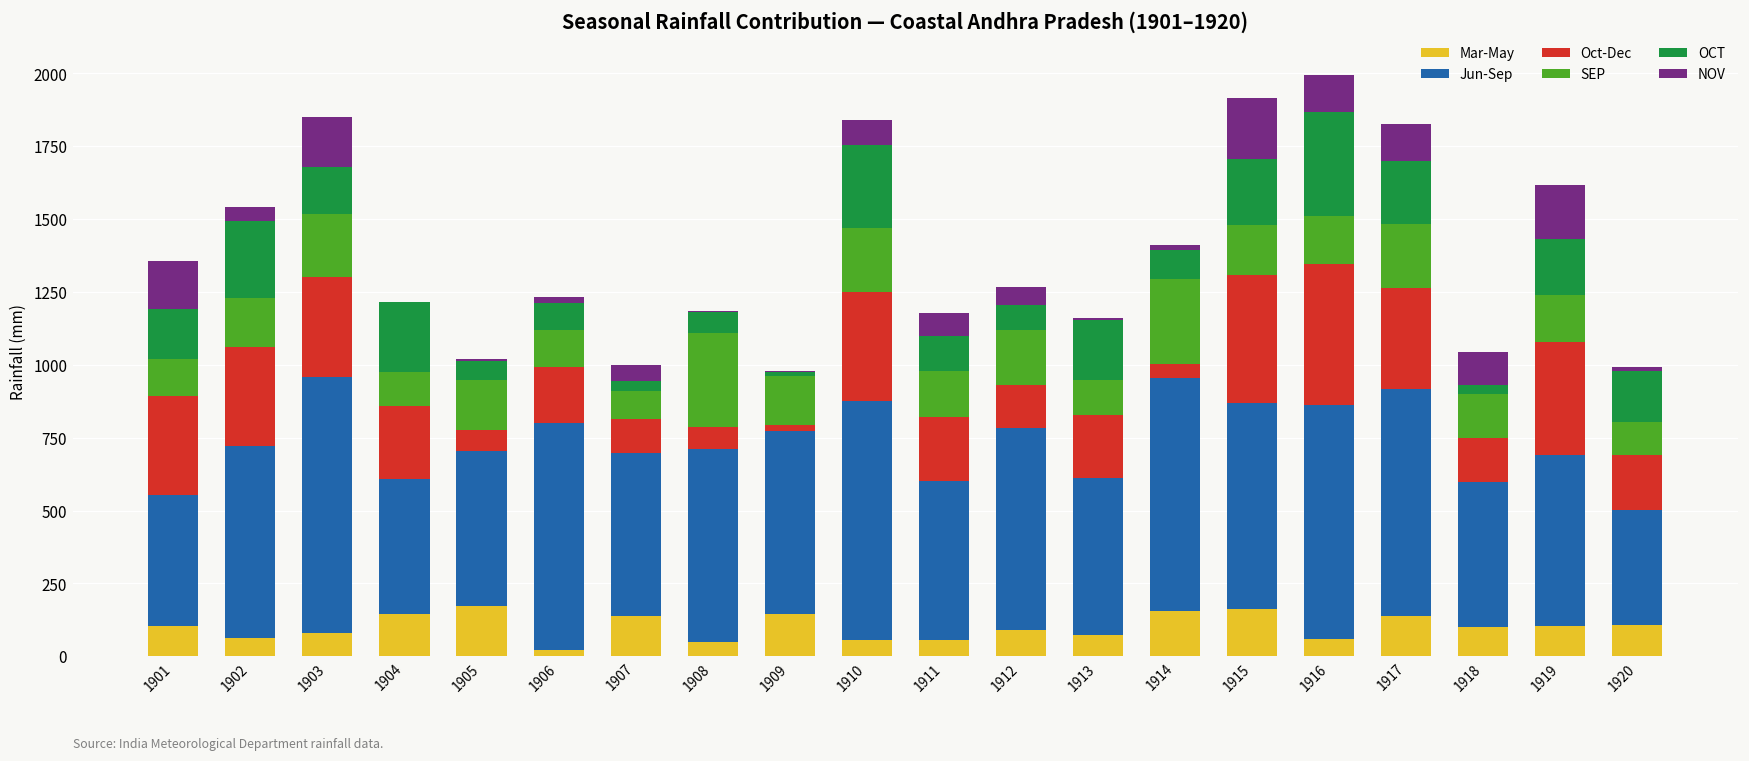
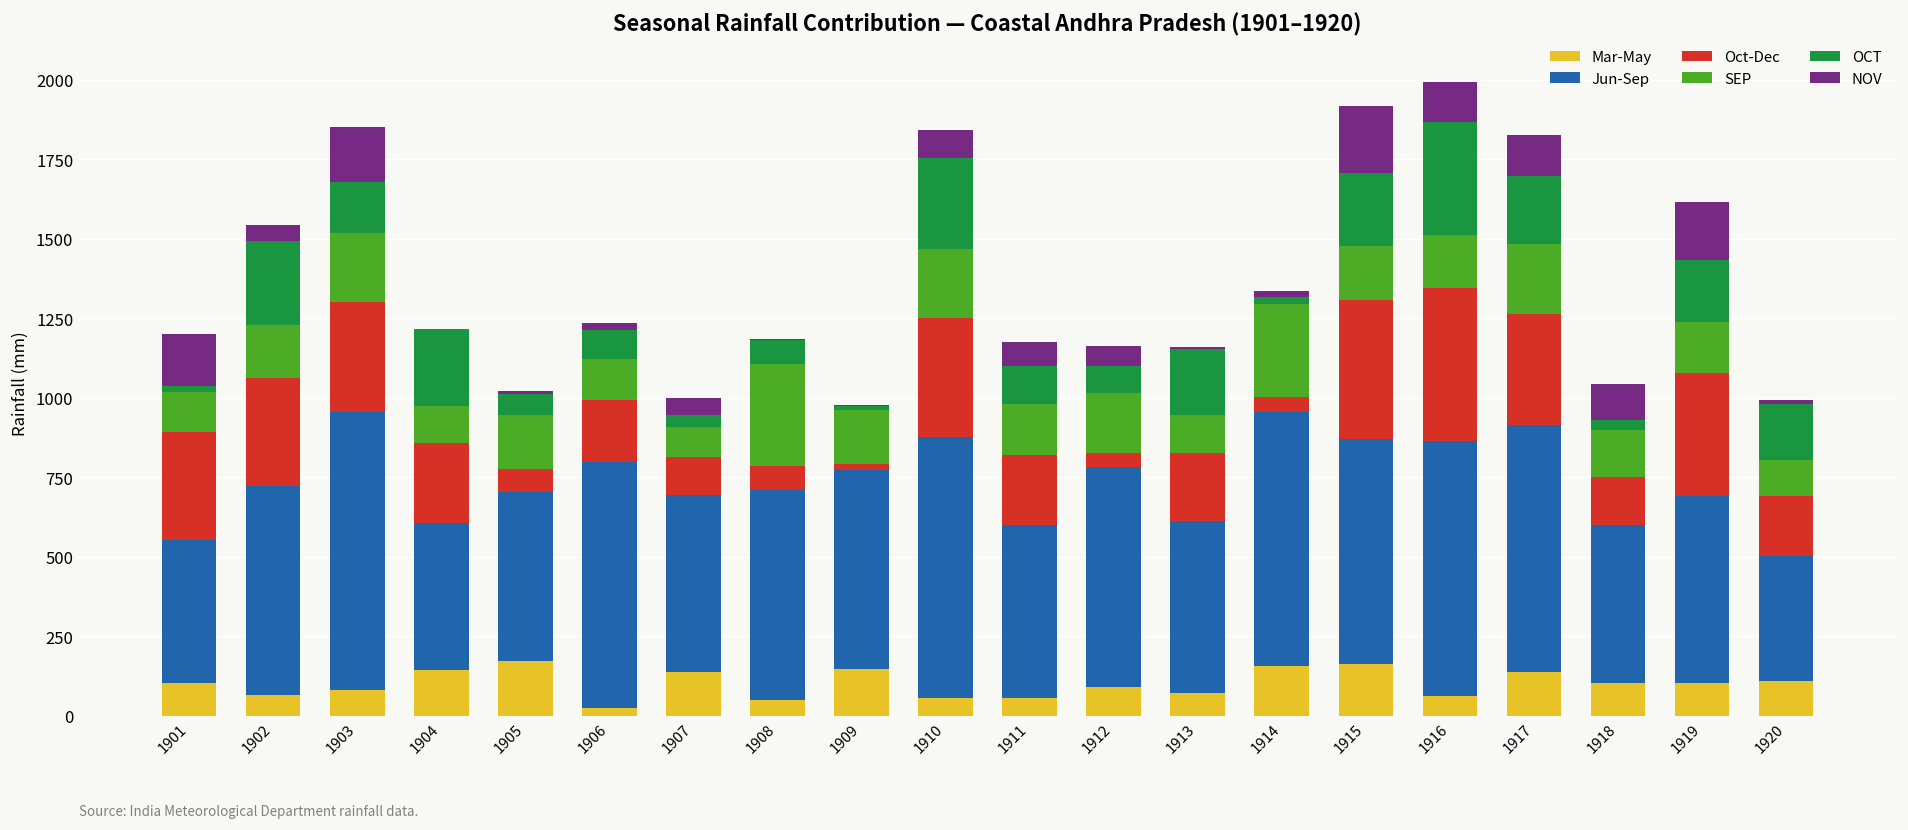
OCT, 1901: 170 -> 20
Oct-Dec, 1912: 150 -> 40
OCT, 1914: 100 -> 20
